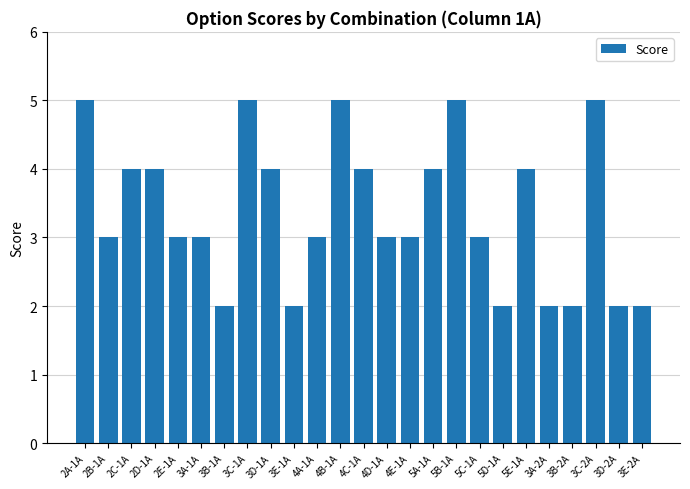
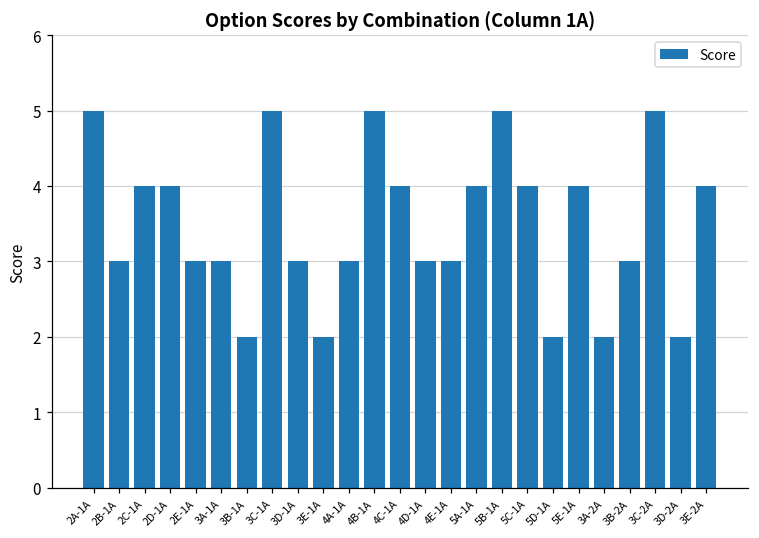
3D-1A: 4 -> 3
5C-1A: 3 -> 4
3B-2A: 2 -> 3
3E-2A: 2 -> 4
